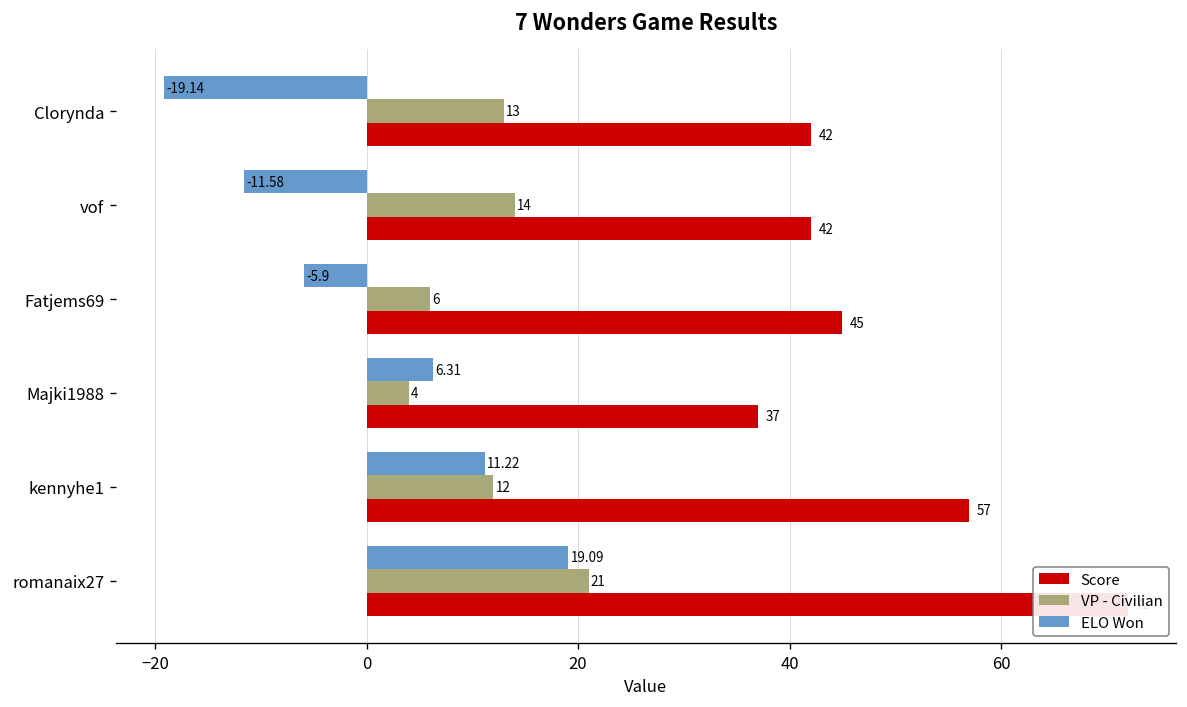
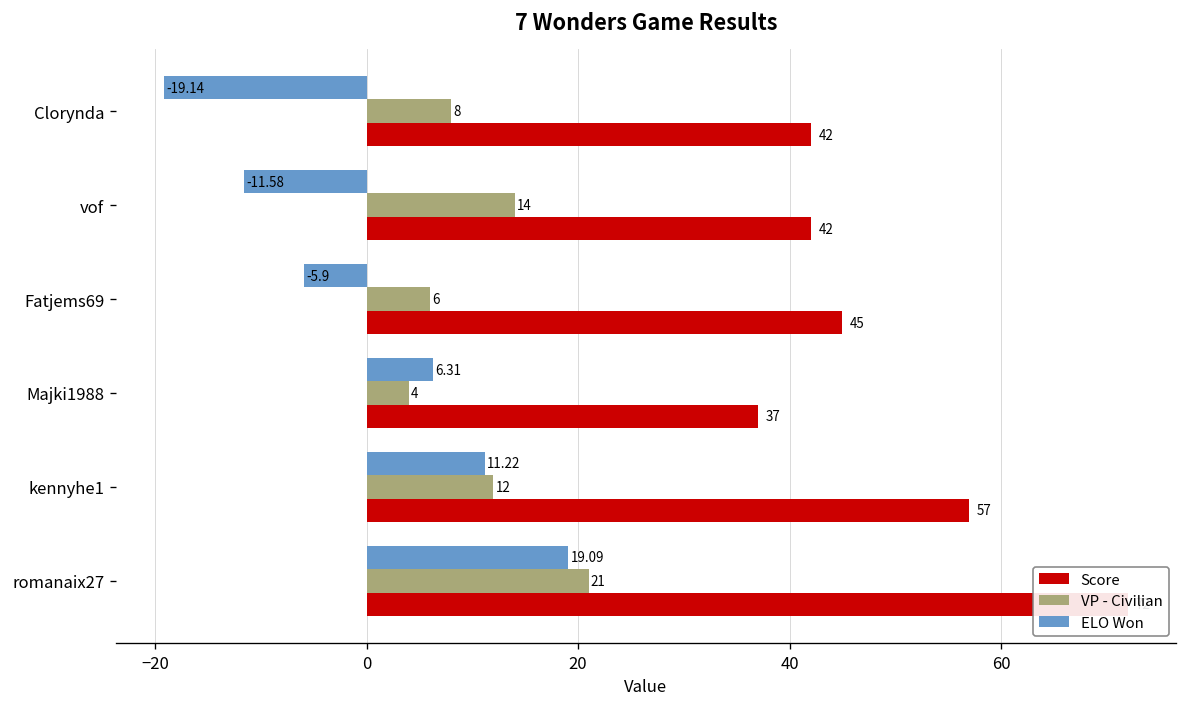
VP - Civilian, Clorynda: 13 -> 8
